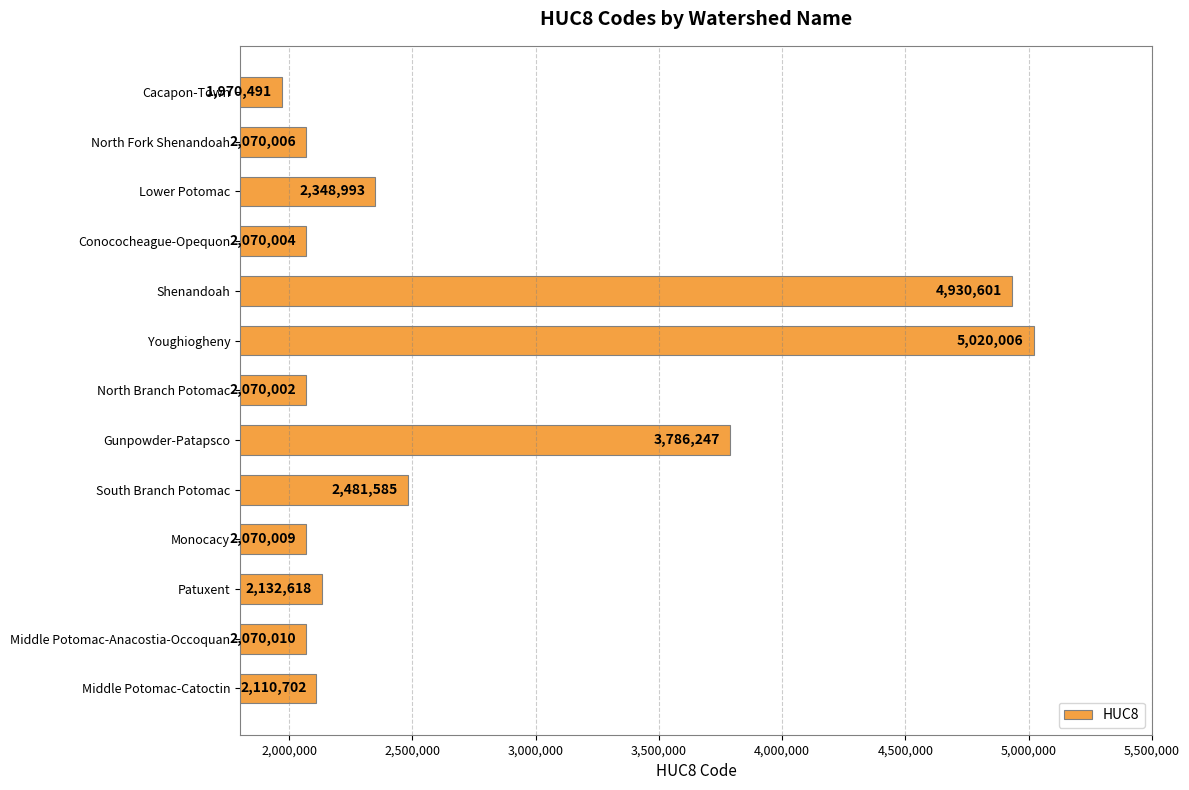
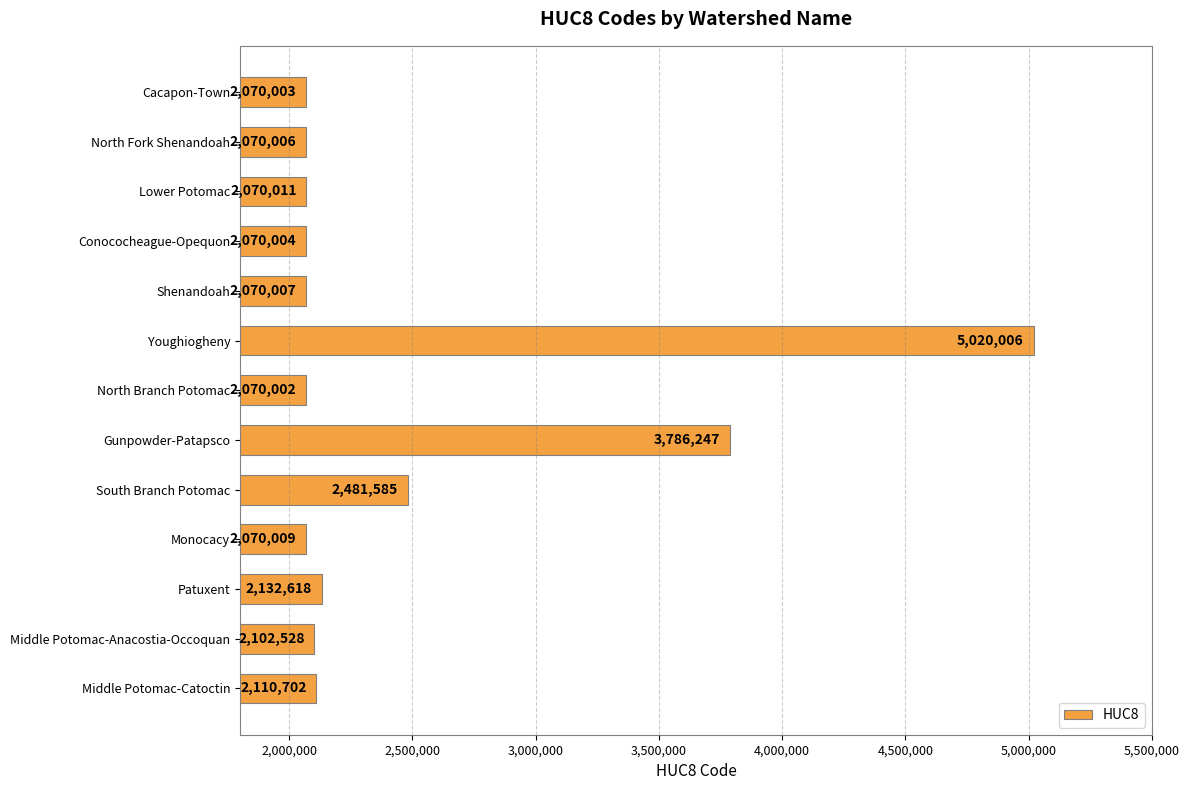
Cacapon-Town: 1,970,491 -> 2,070,003
Lower Potomac: 2,348,993 -> 2,070,011
Shenandoah: 4,930,601 -> 2,070,007
Middle Potomac-Anacostia-Occoquan: 2,070,010 -> 2,102,528
